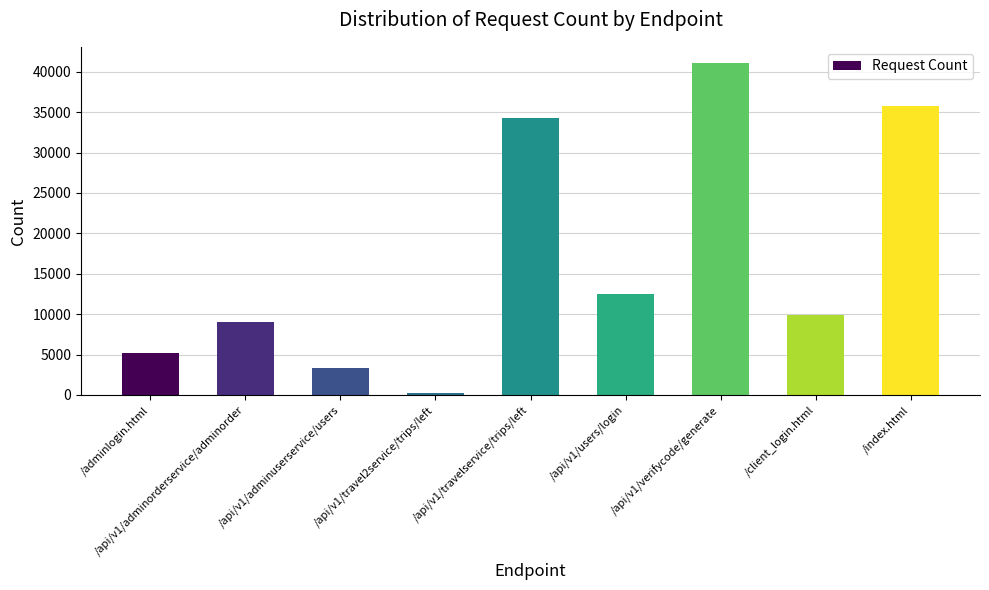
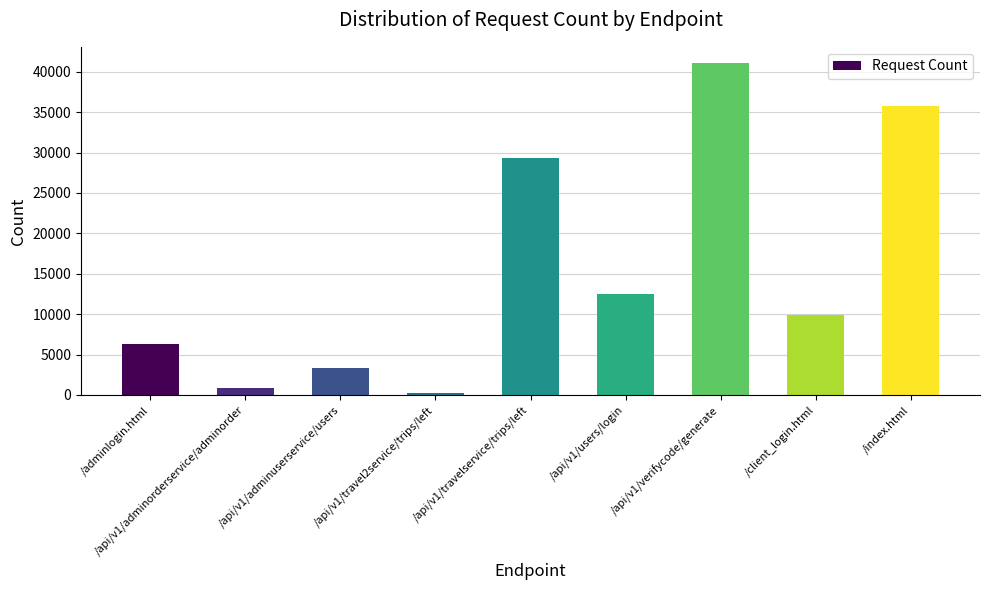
/adminlogin.html: 5000 -> 6000
/api/v1/adminorderservice/adminorder: 9000 -> 1000
/api/v1/travelservice/trips/left: 34000 -> 29000
